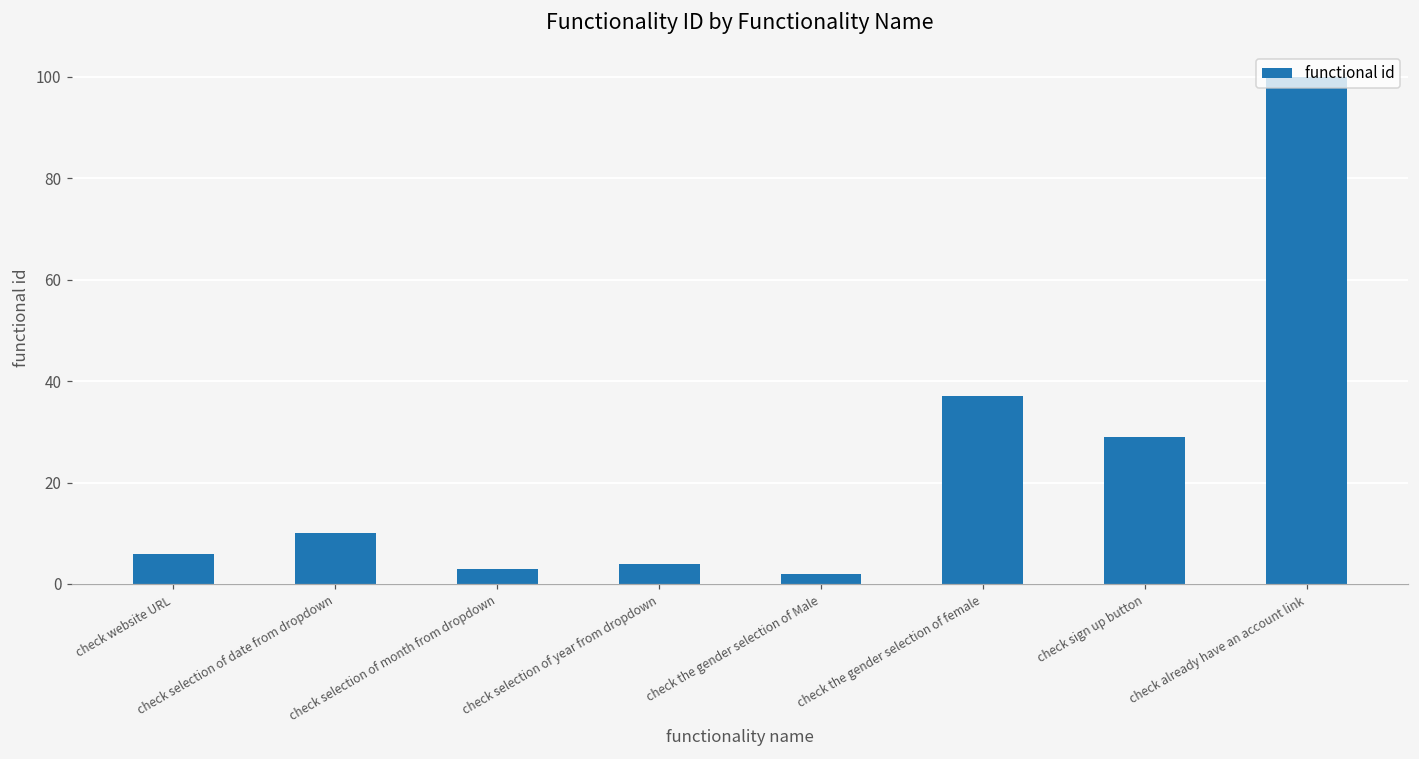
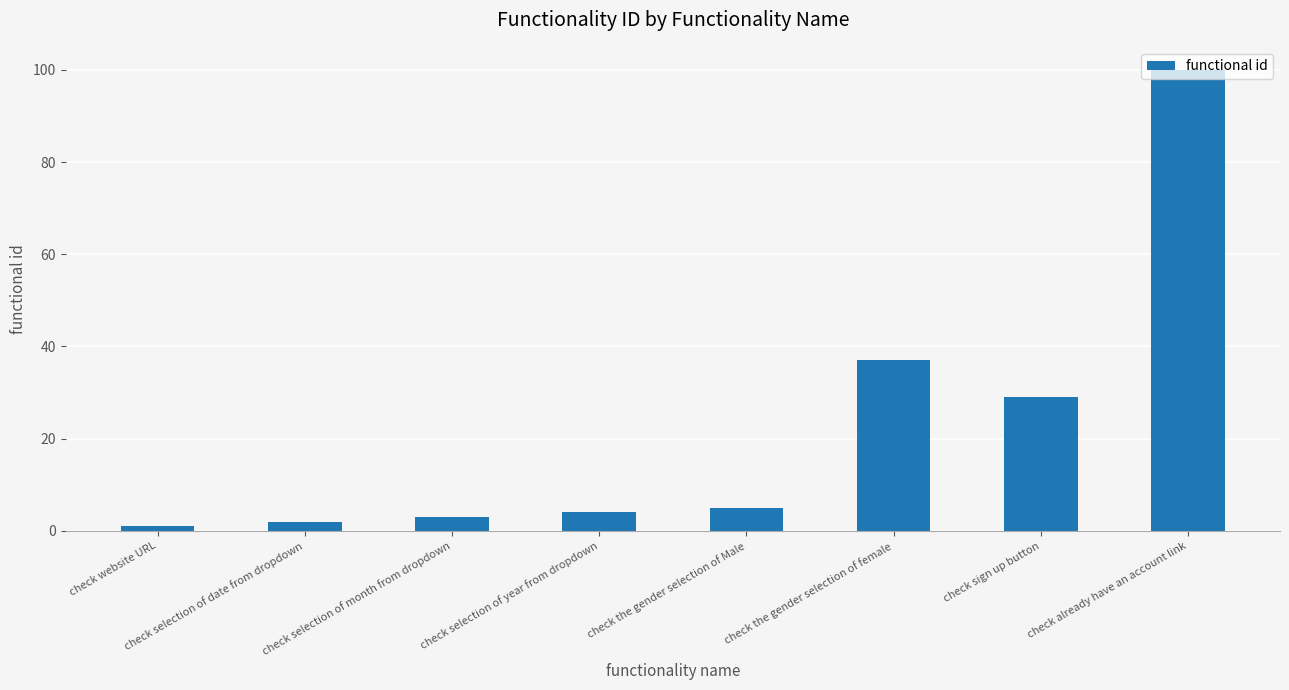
check website URL: 6 -> 1
check selection of date from dropdown: 10 -> 2
check the gender selection of Male: 2 -> 5
